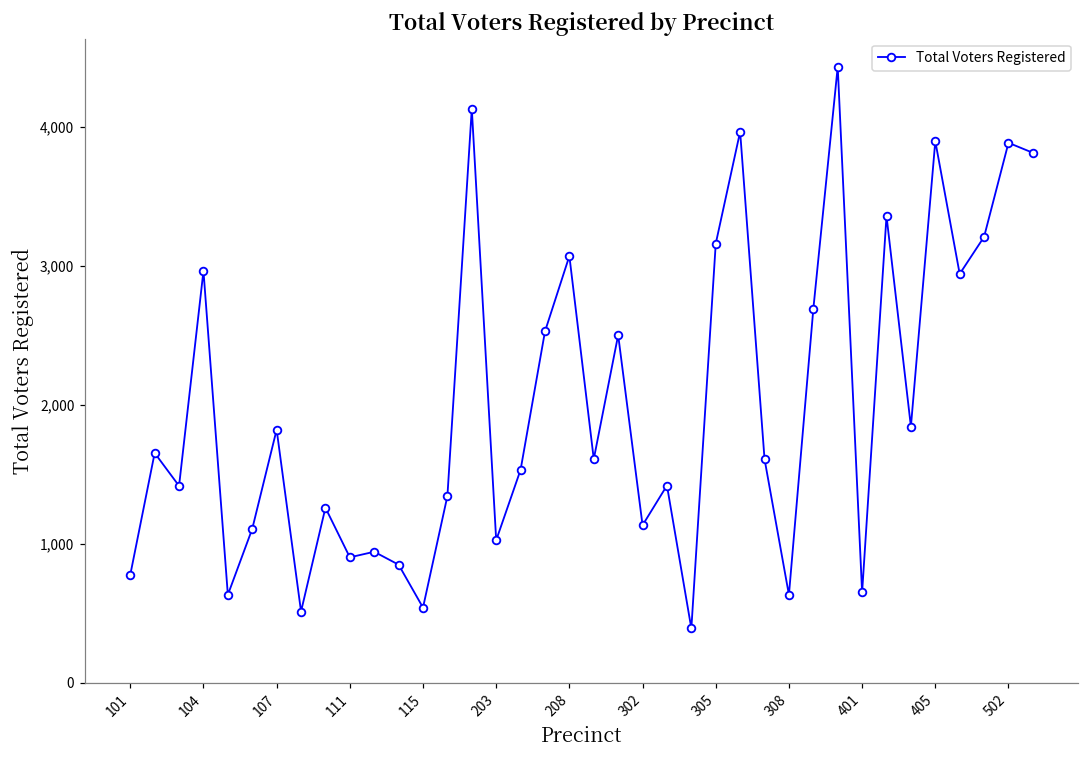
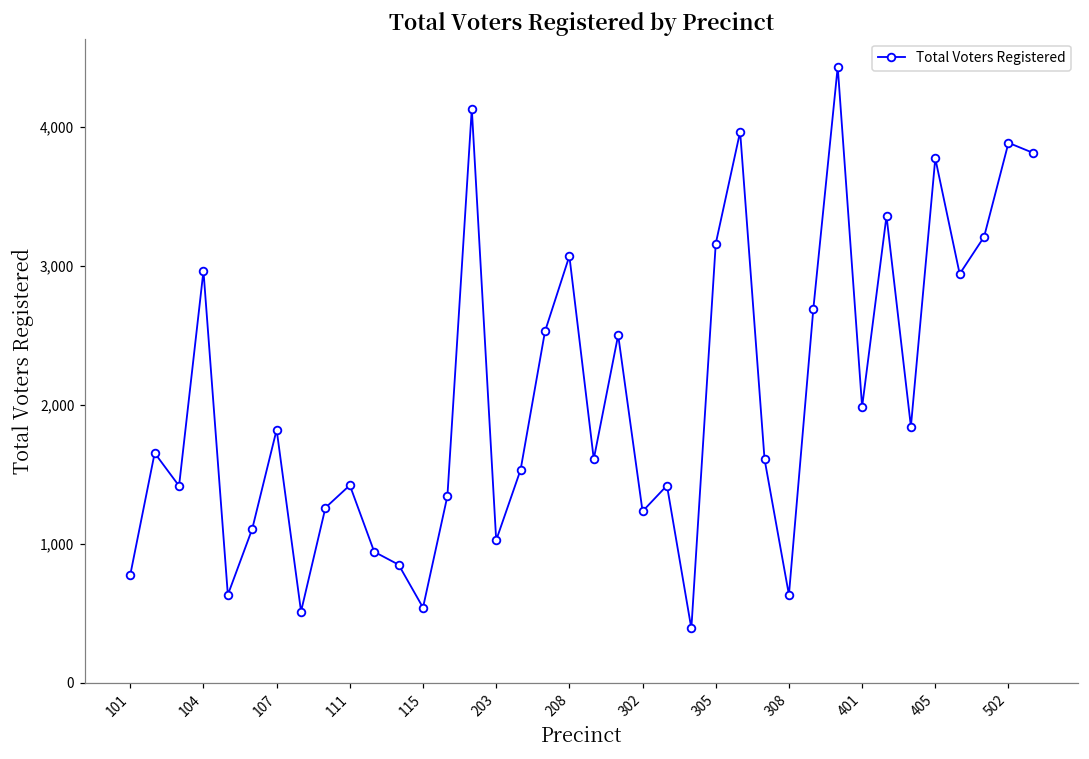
111: 900 -> 1,420
302: 1,130 -> 1,230
401: 650 -> 1,990
405: 3,900 -> 3,770
